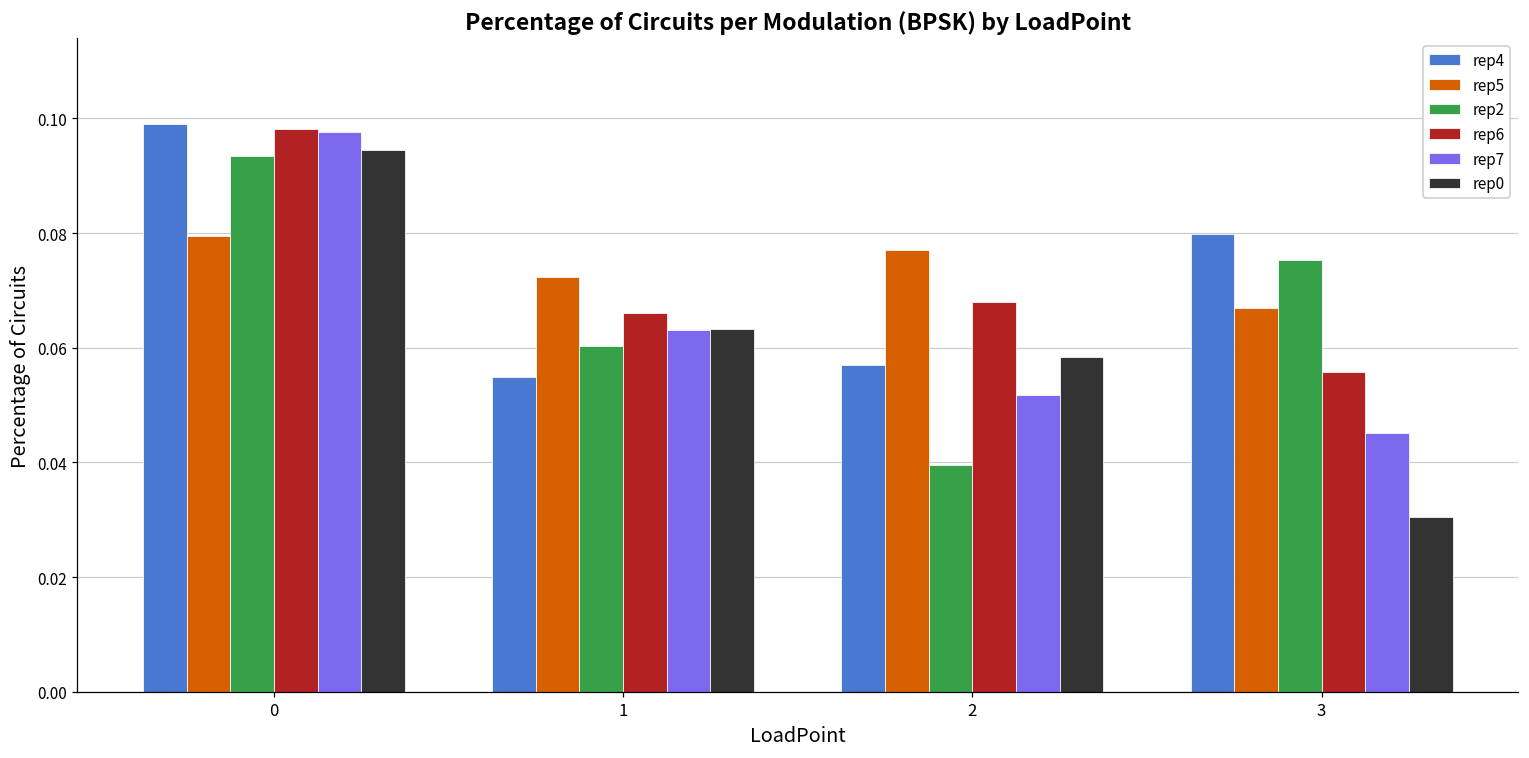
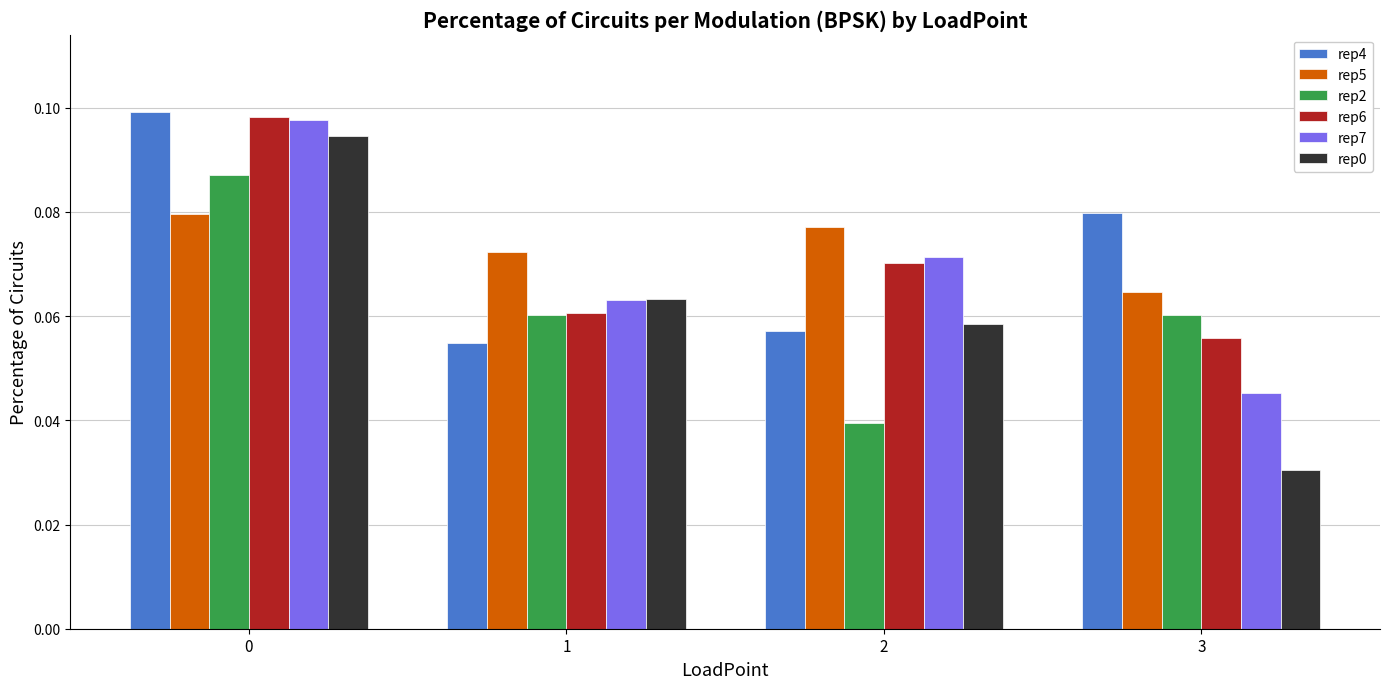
rep2, 0: 0.093 -> 0.087
rep6, 1: 0.066 -> 0.061
rep6, 2: 0.068 -> 0.070
rep7, 2: 0.052 -> 0.071
rep5, 3: 0.067 -> 0.065
rep2, 3: 0.075 -> 0.060
